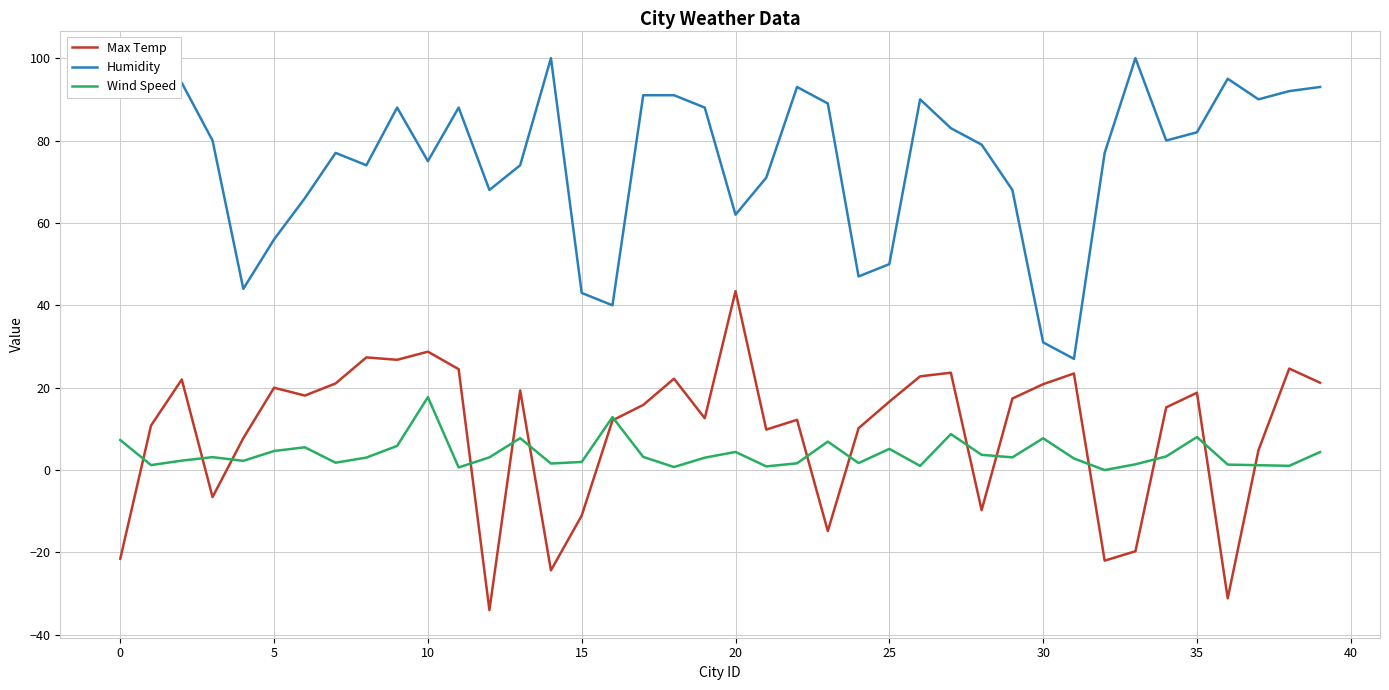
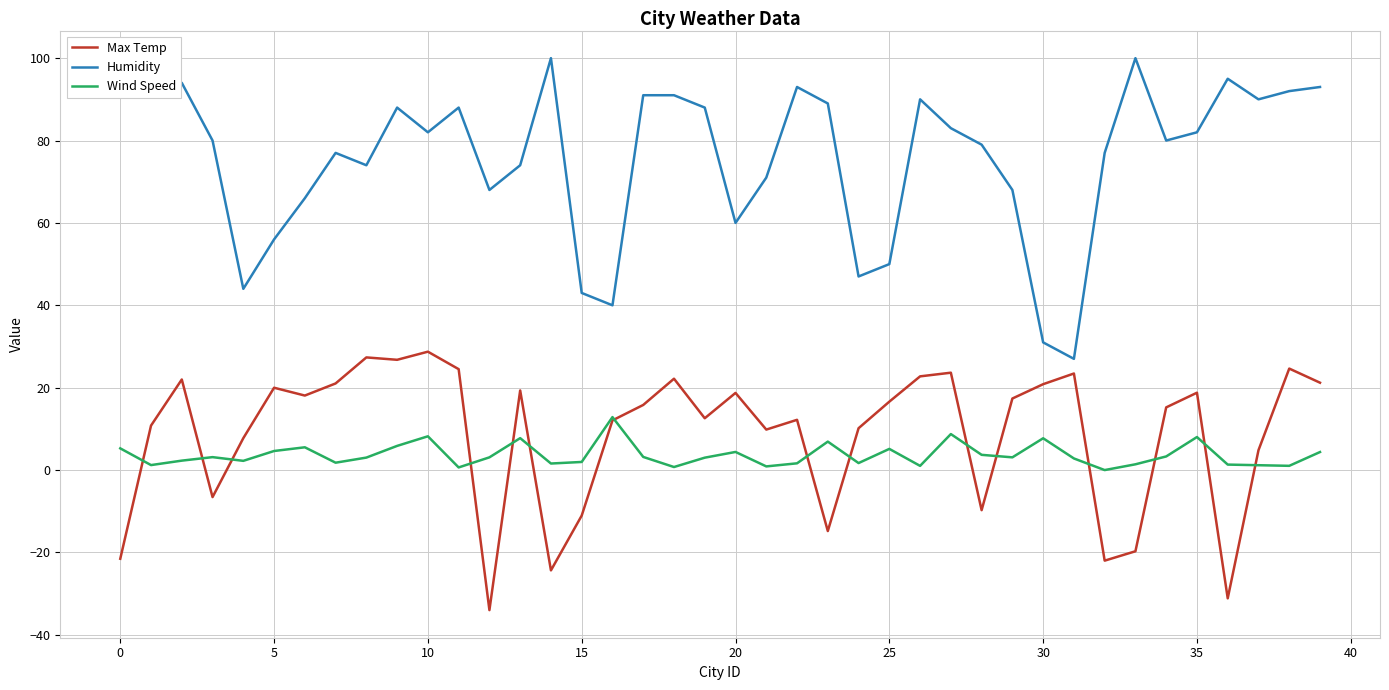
Wind Speed, 0: 7 -> 5
Humidity, 10: 75 -> 82
Wind Speed, 10: 18 -> 8
Max Temp, 20: 43 -> 19
Humidity, 20: 62 -> 60
